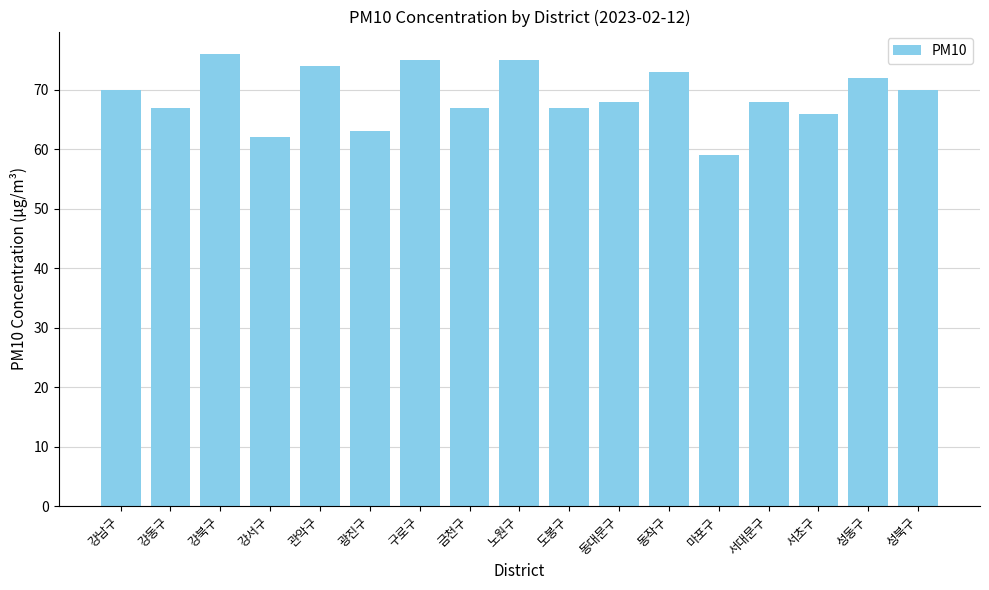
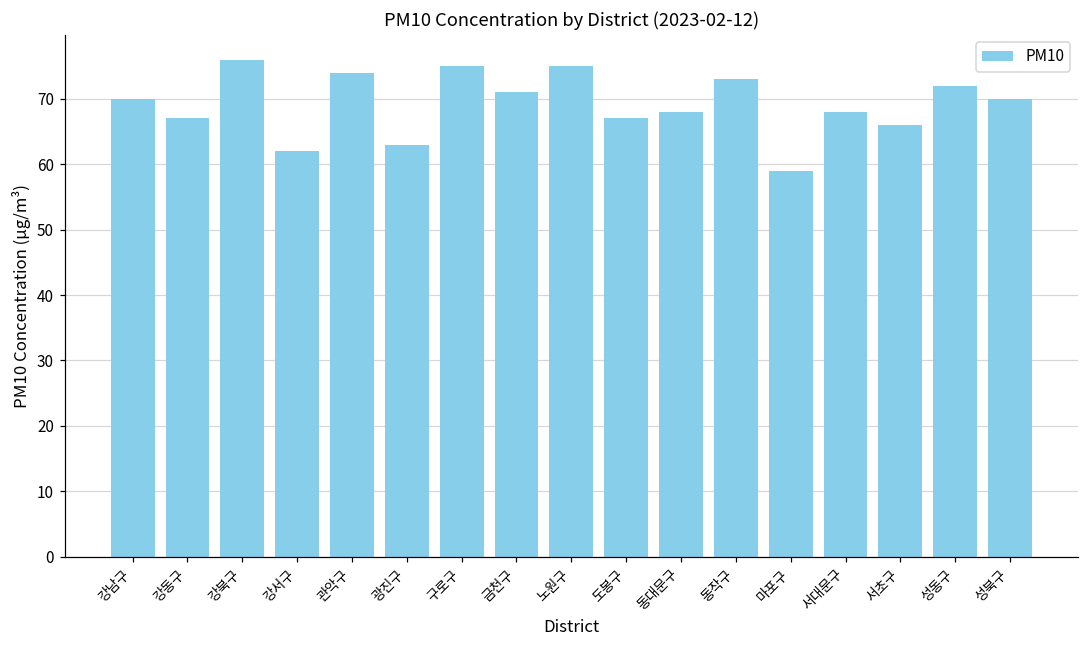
금천구: 67 -> 71
